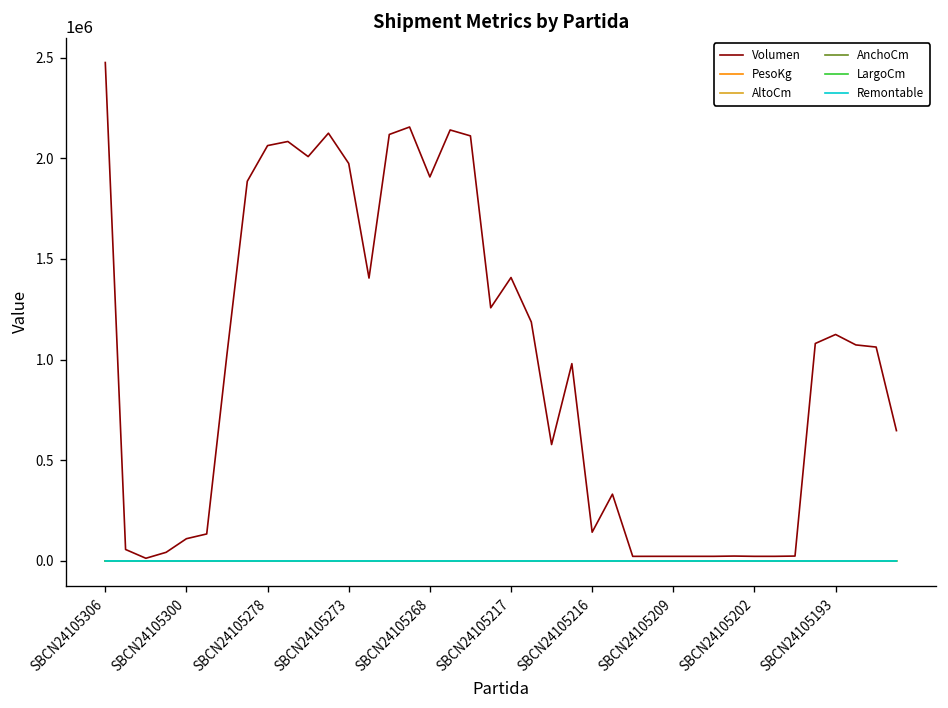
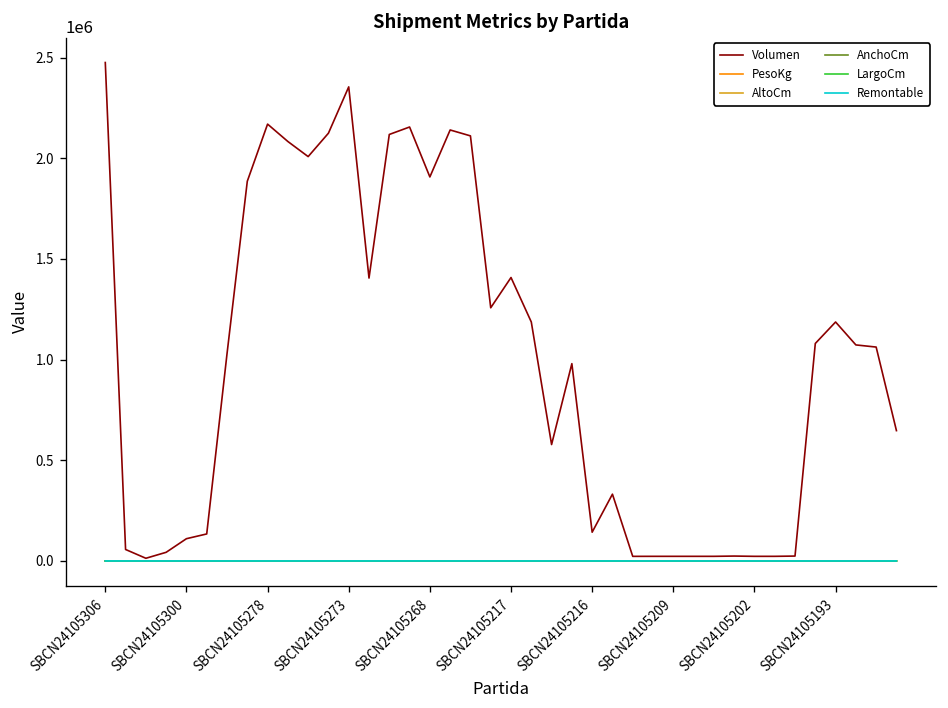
Volumen, SBCN24105278: 2060000 -> 2170000
Volumen, SBCN24105273: 1970000 -> 2350000
Volumen, SBCN24105193: 1130000 -> 1190000
